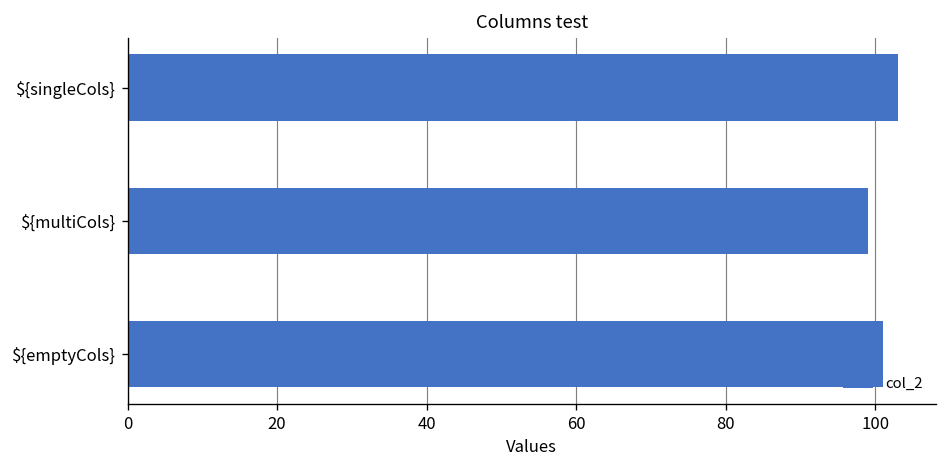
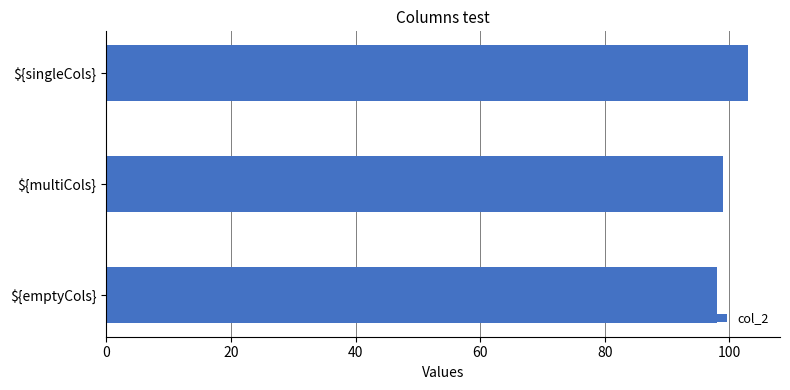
${emptyCols}: 101 -> 98
